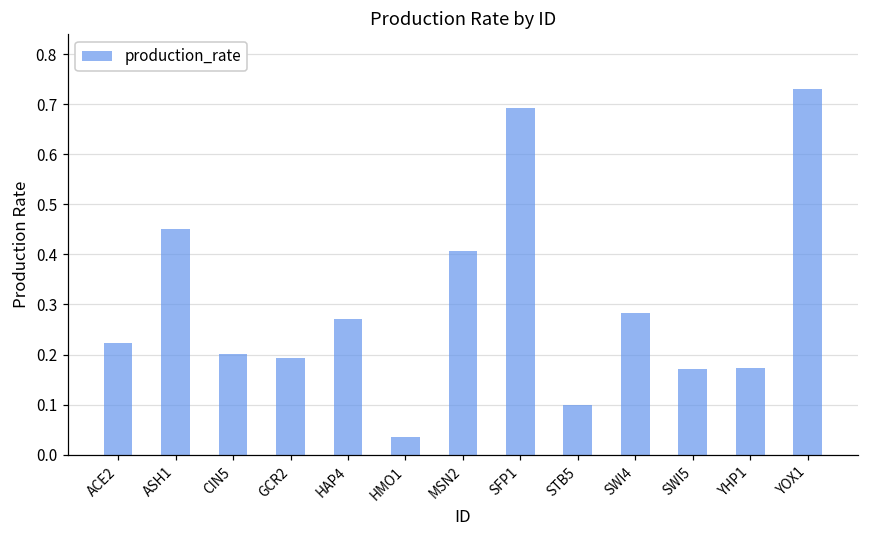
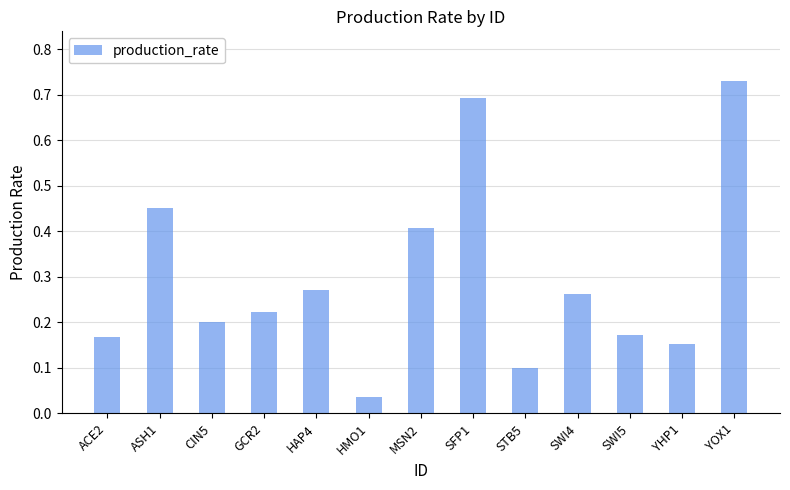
ACE2: 0.22 -> 0.17
GCR2: 0.19 -> 0.22
SWI4: 0.28 -> 0.26
YHP1: 0.17 -> 0.15
